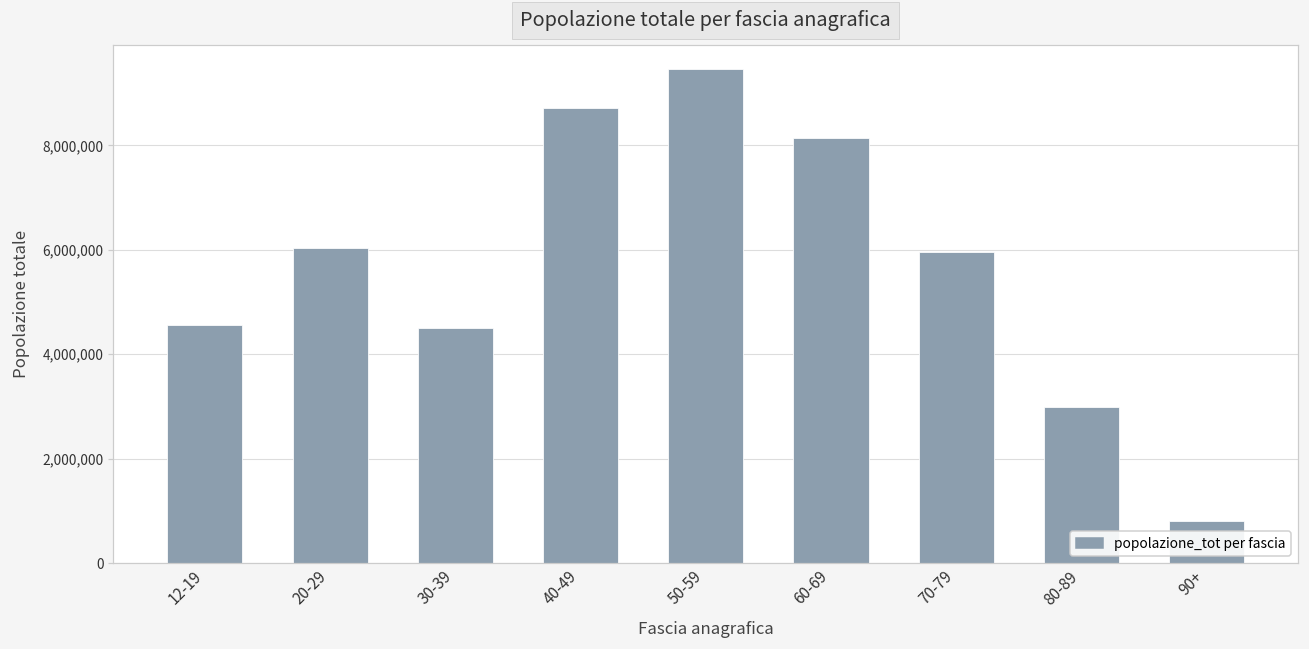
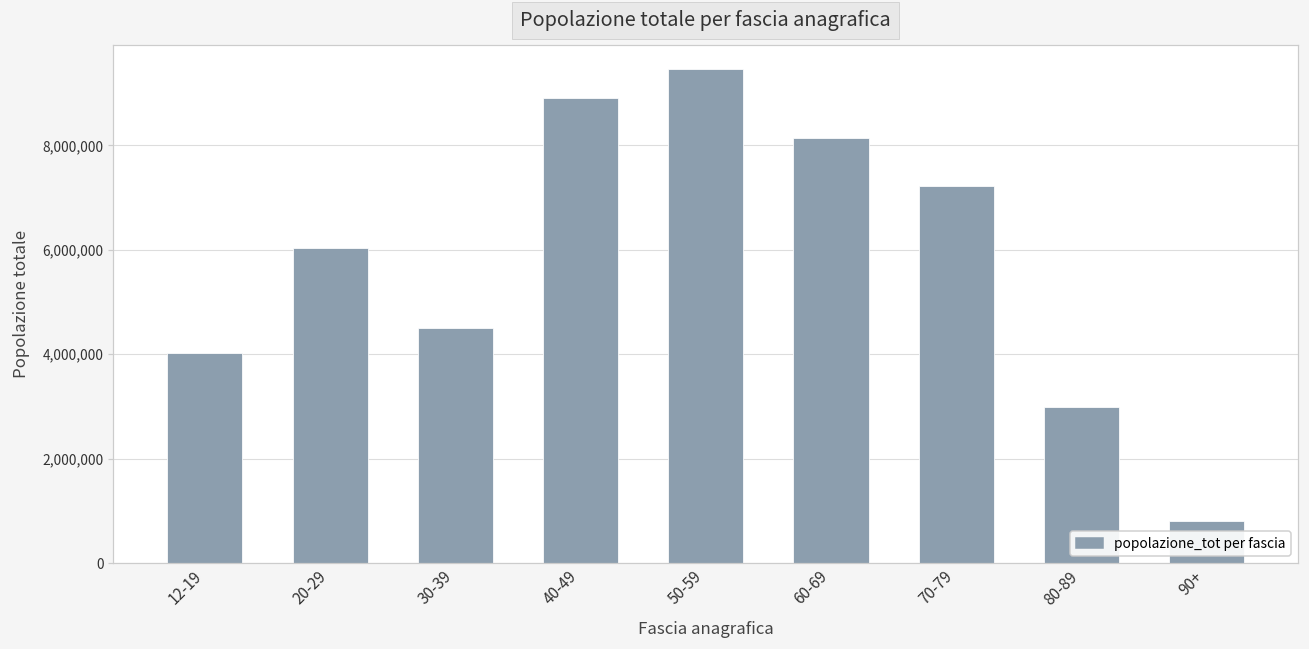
12-19: 4,600,000 -> 4,000,000
40-49: 8,700,000 -> 8,900,000
70-79: 6,000,000 -> 7,200,000
